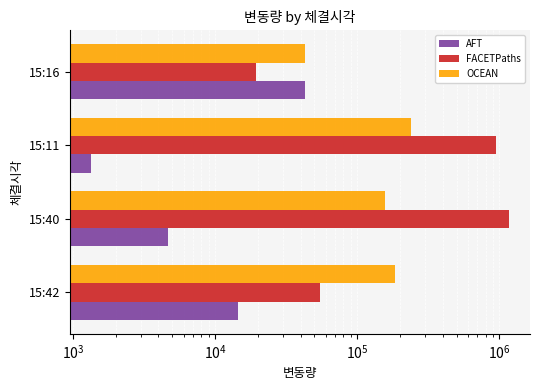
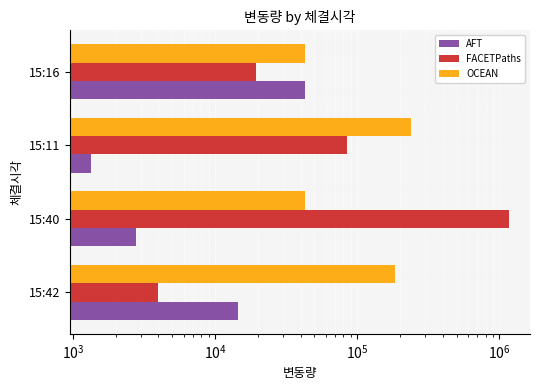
FACETPaths, 15:11: 1000000 -> 80000
OCEAN, 15:40: 160000 -> 43000
AFT, 15:40: 4600 -> 2800
FACETPaths, 15:42: 55000 -> 4000
